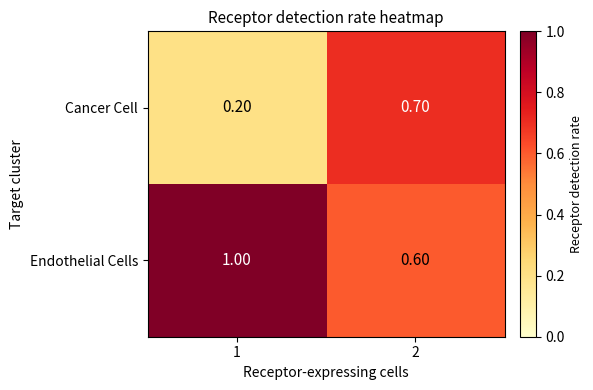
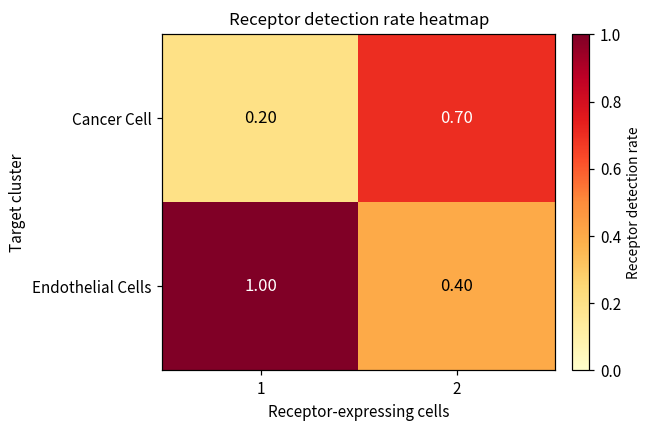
Endothelial Cells, 2: 0.60 -> 0.40
